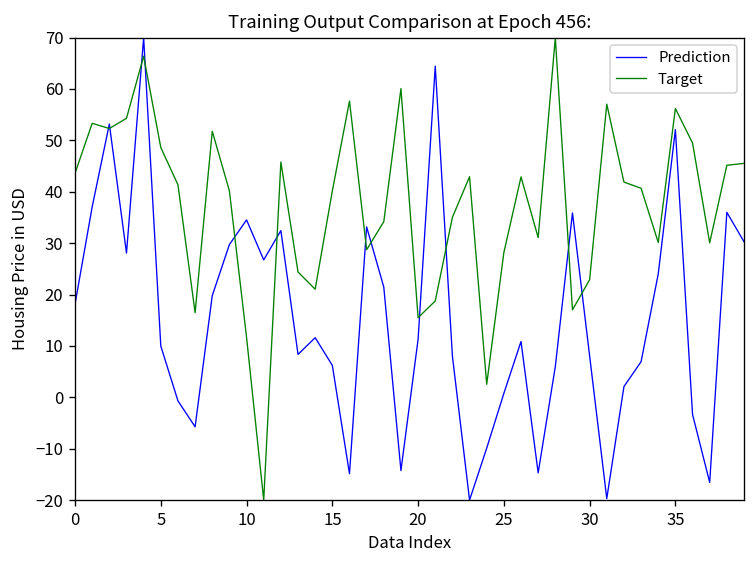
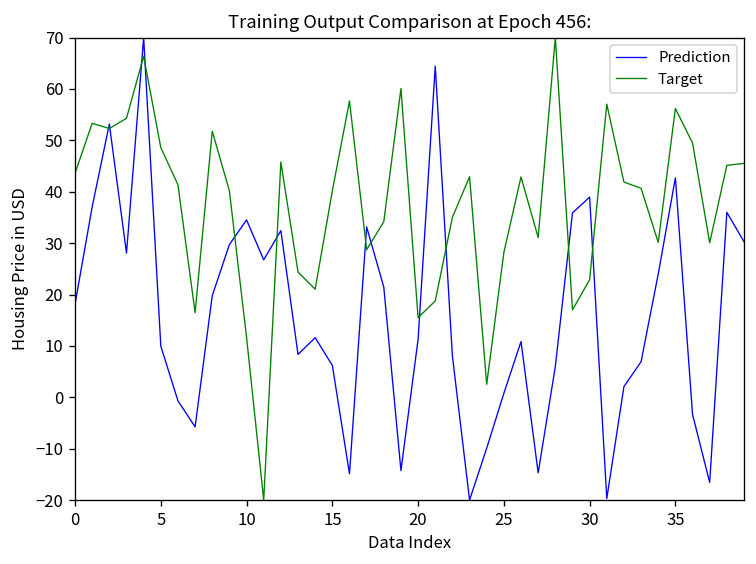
Prediction, 30: 8 -> 39
Prediction, 35: 52 -> 43
